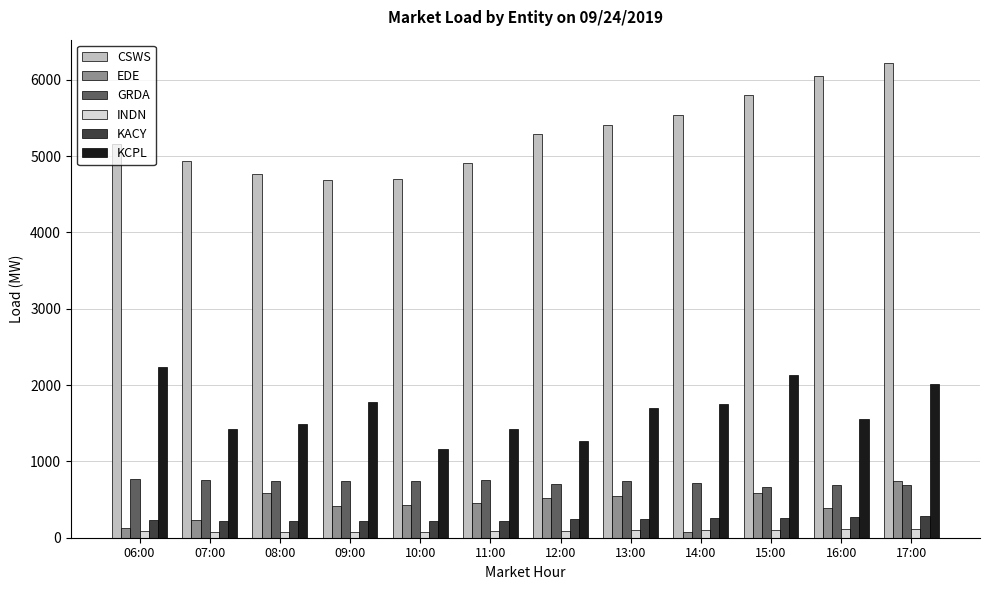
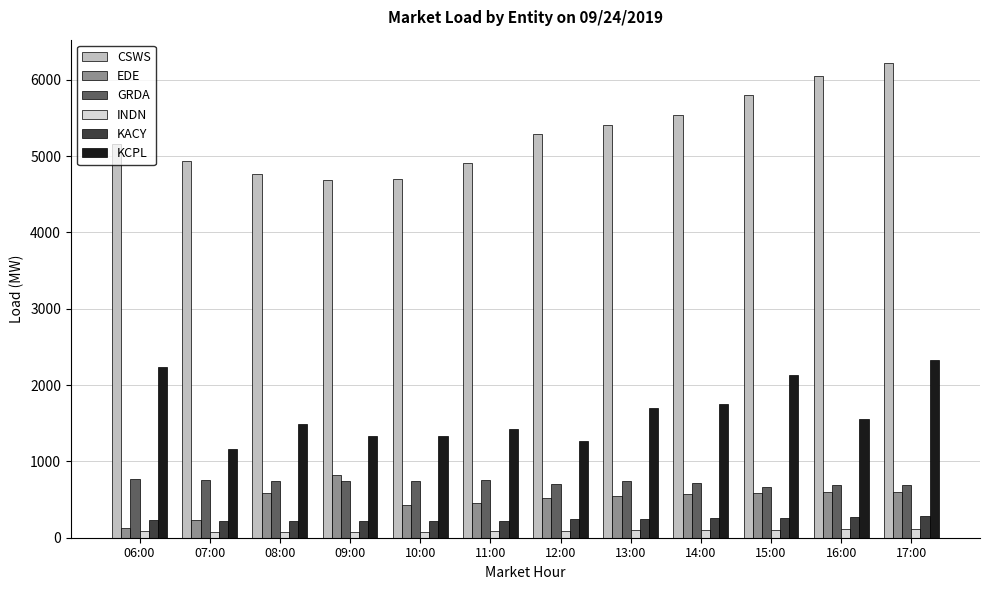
KCPL, 07:00: 1400 -> 1200
EDE, 09:00: 400 -> 800
KCPL, 09:00: 1800 -> 1300
KCPL, 10:00: 1200 -> 1300
EDE, 14:00: 100 -> 600
EDE, 16:00: 400 -> 600
EDE, 17:00: 700 -> 600
KCPL, 17:00: 2000 -> 2300
